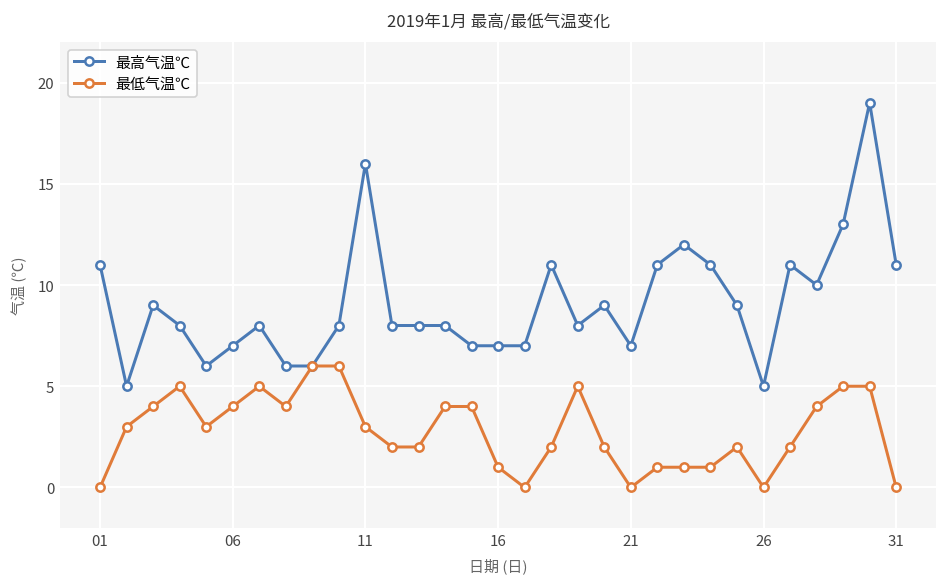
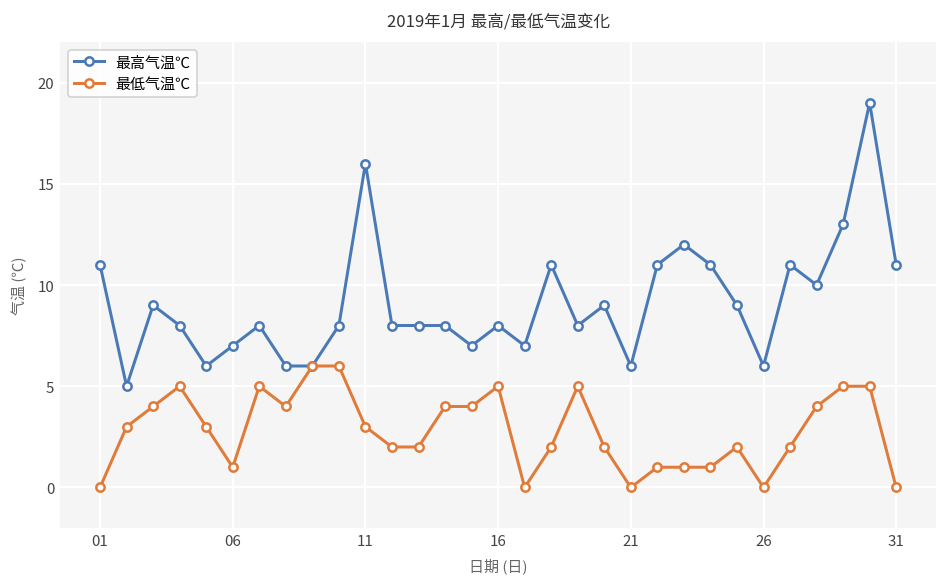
最低气温℃, 06: 4 -> 1
最高气温℃, 16: 7 -> 8
最低气温℃, 16: 1 -> 5
最高气温℃, 21: 7 -> 6
最高气温℃, 26: 5 -> 6
